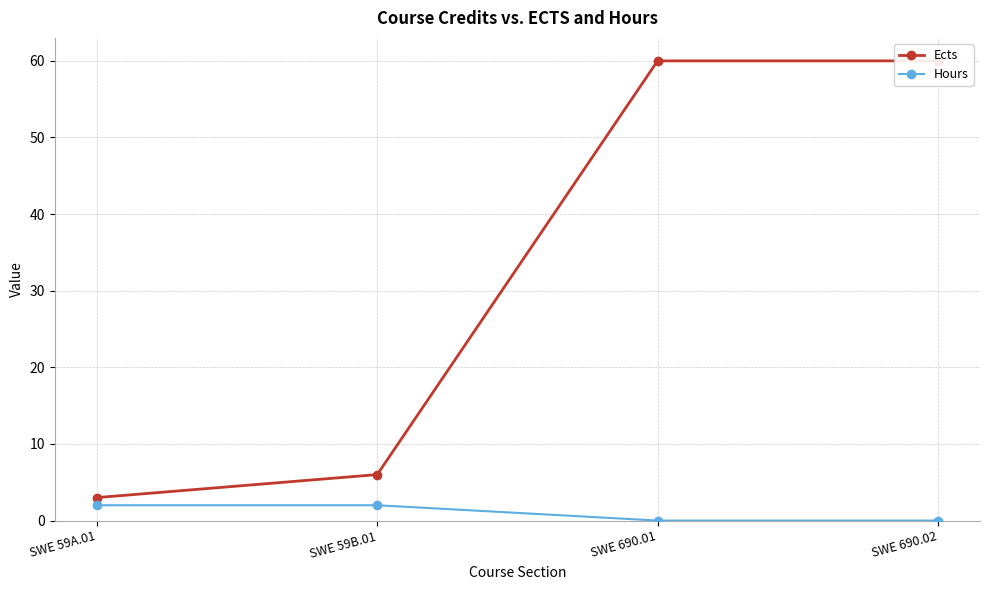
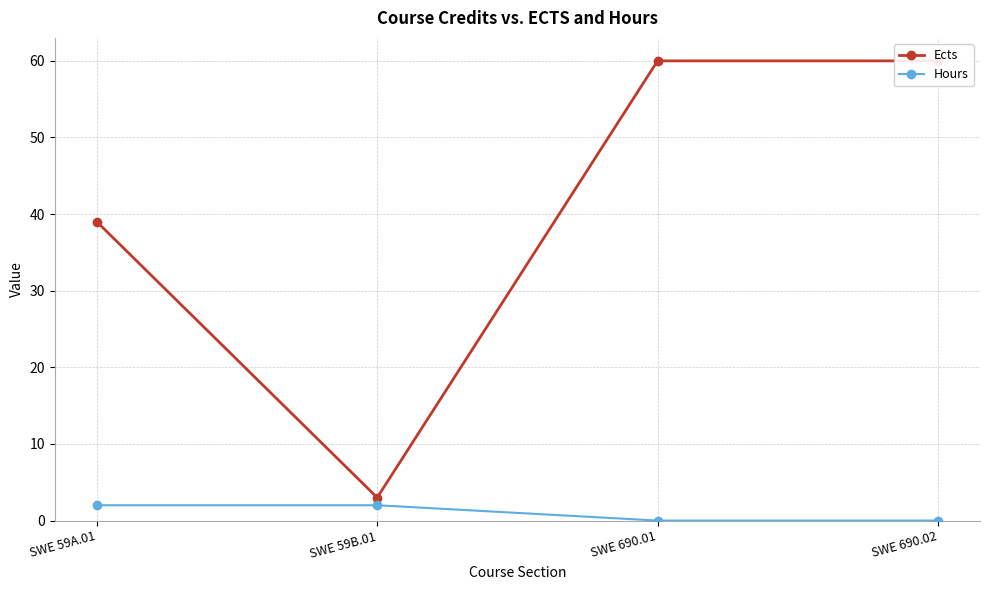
Ects, SWE 59A.01: 3 -> 39
Ects, SWE 59B.01: 6 -> 3
